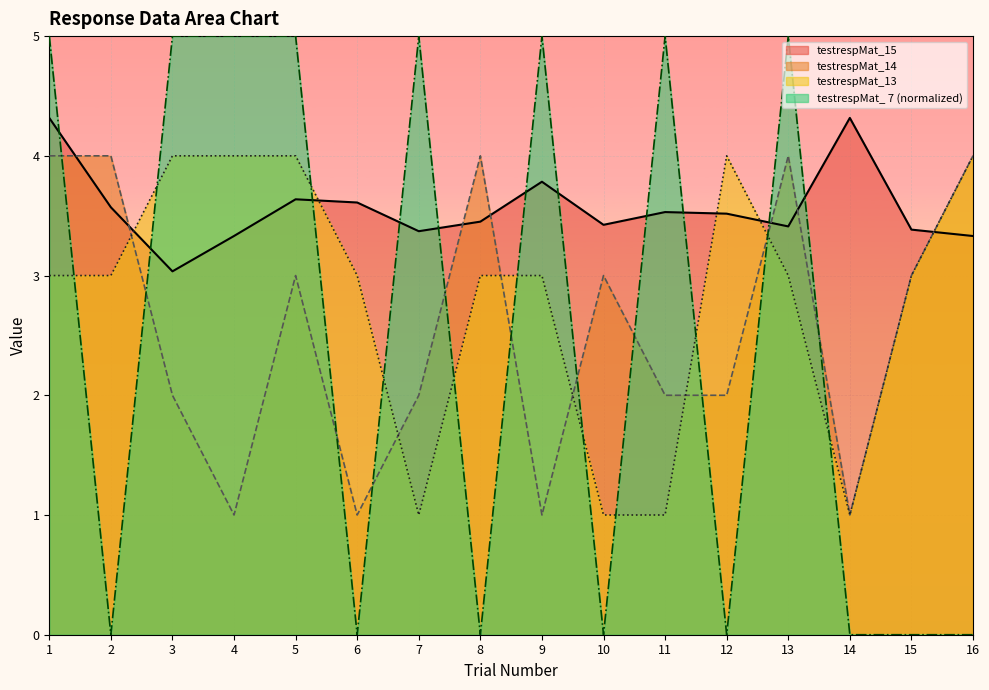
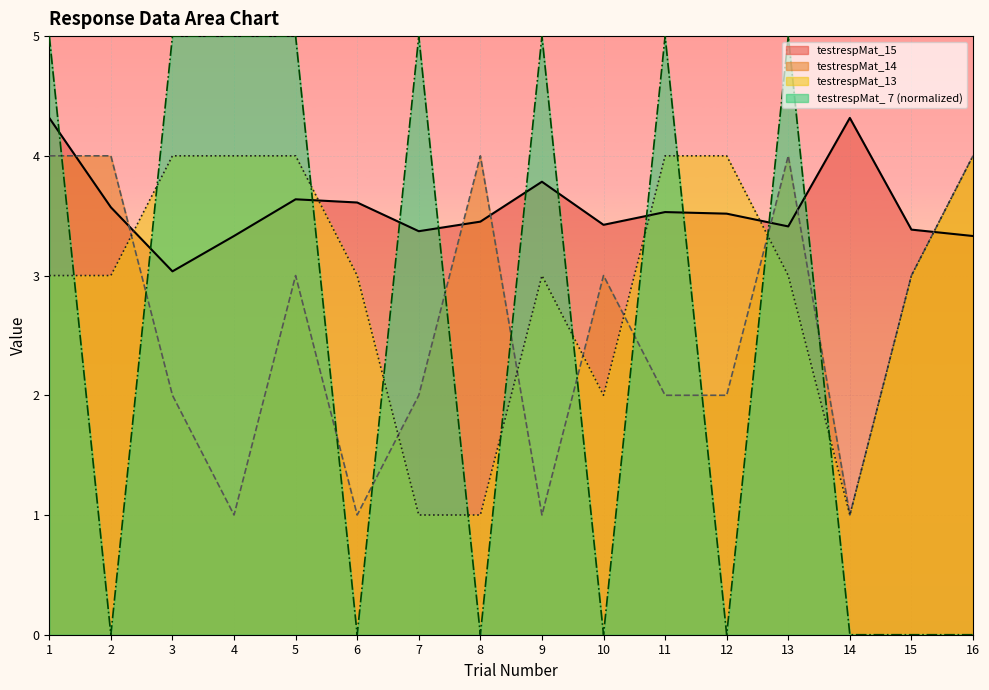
testrespMat_13, 8: 3 -> 1
testrespMat_13, 10: 1 -> 2
testrespMat_13, 11: 1 -> 4
